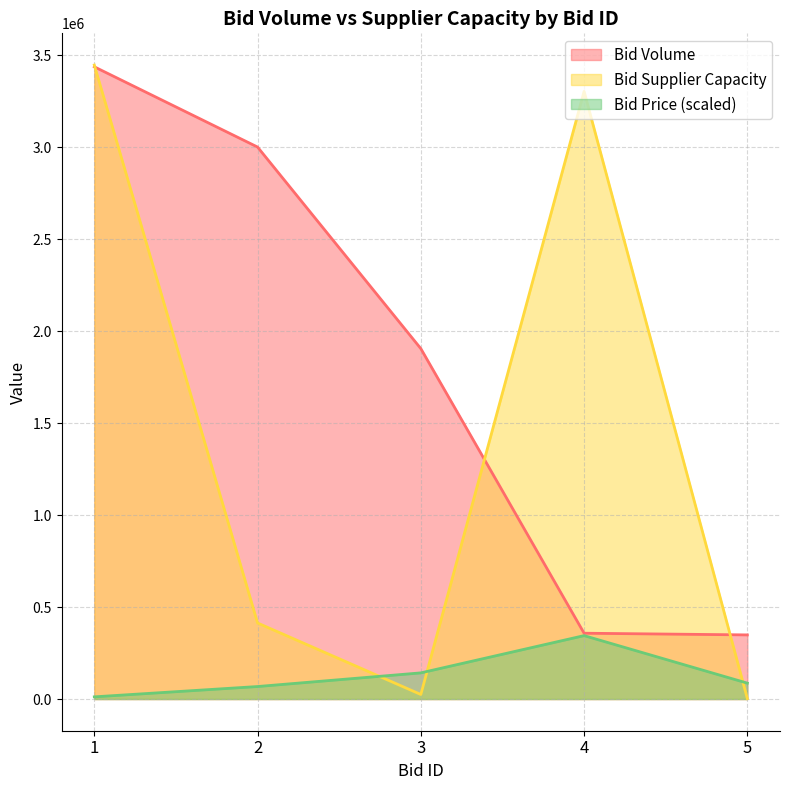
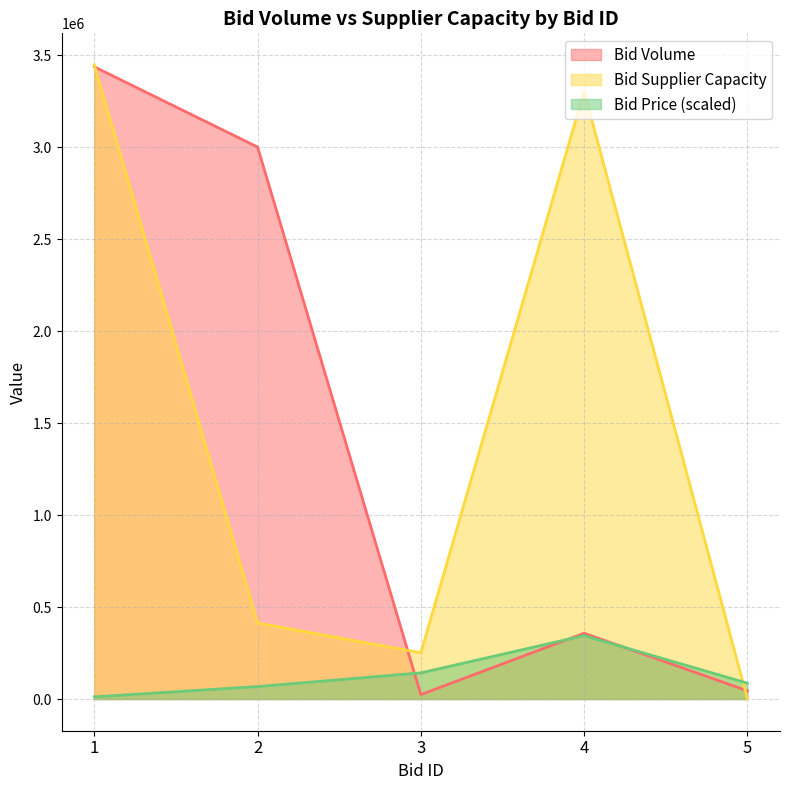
Bid Volume, 3: 1910000 -> 20000
Bid Supplier Capacity, 3: 20000 -> 250000
Bid Volume, 5: 350000 -> 50000
